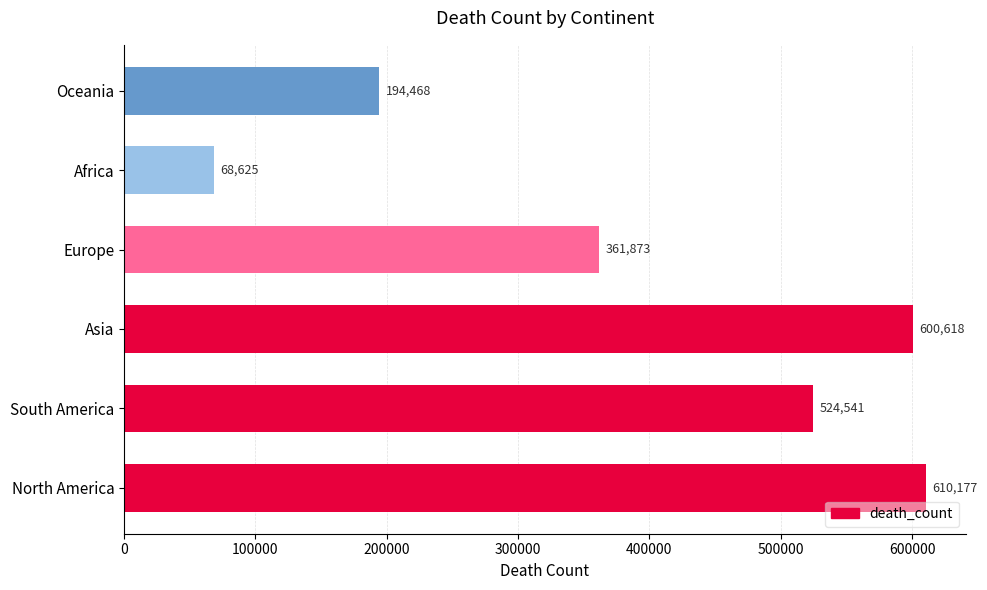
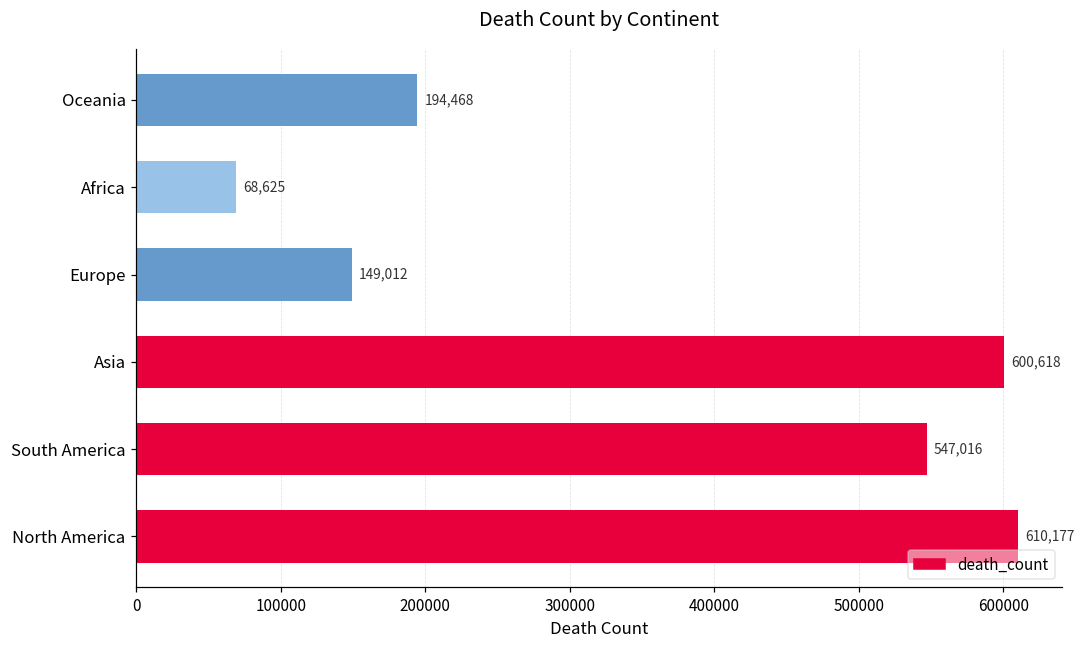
Europe: 361,873 -> 149,012
South America: 524,541 -> 547,016
